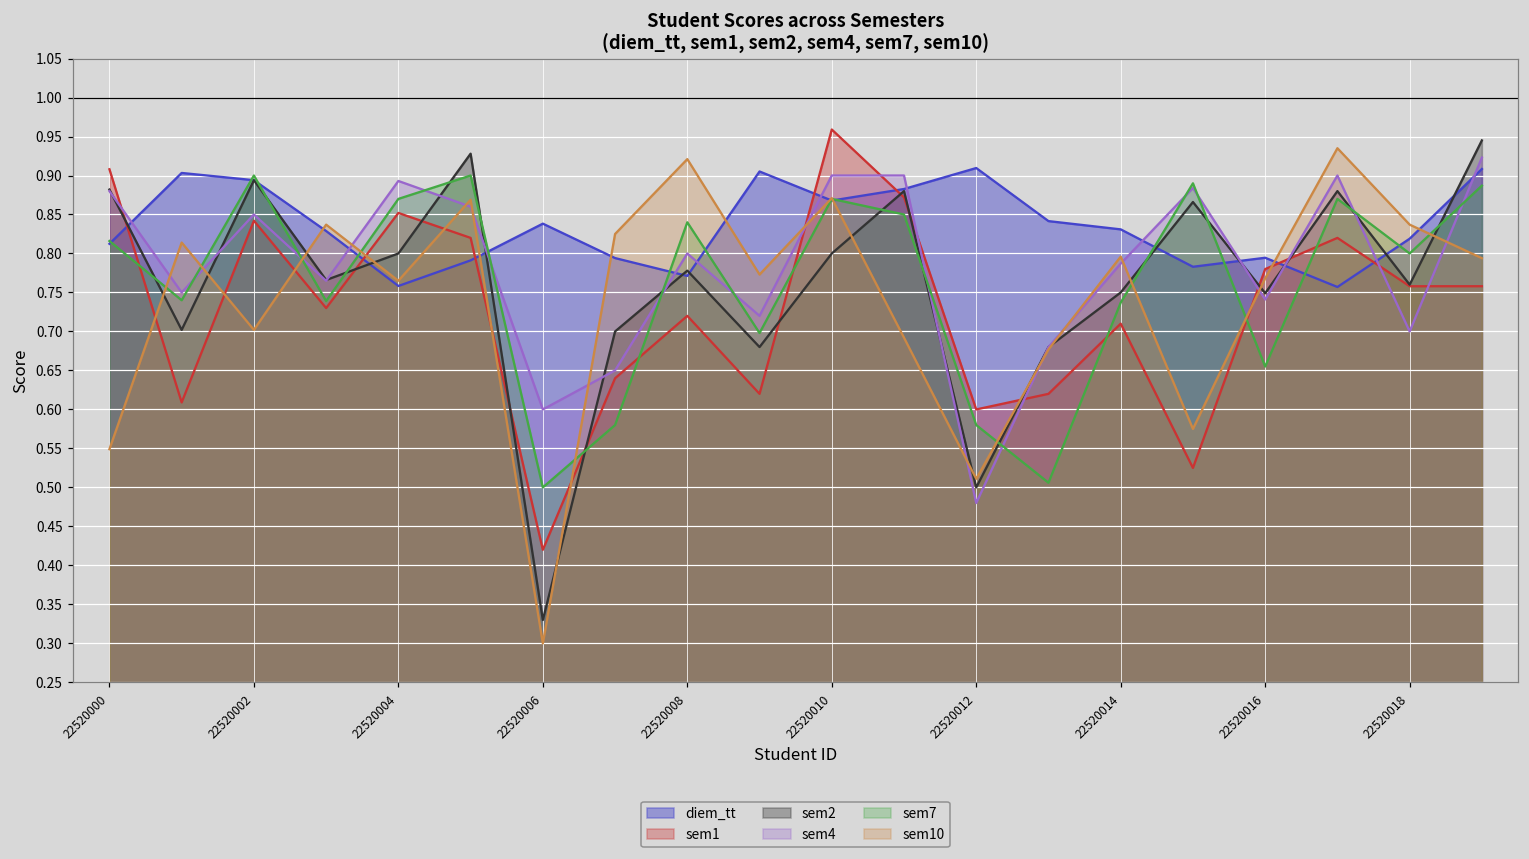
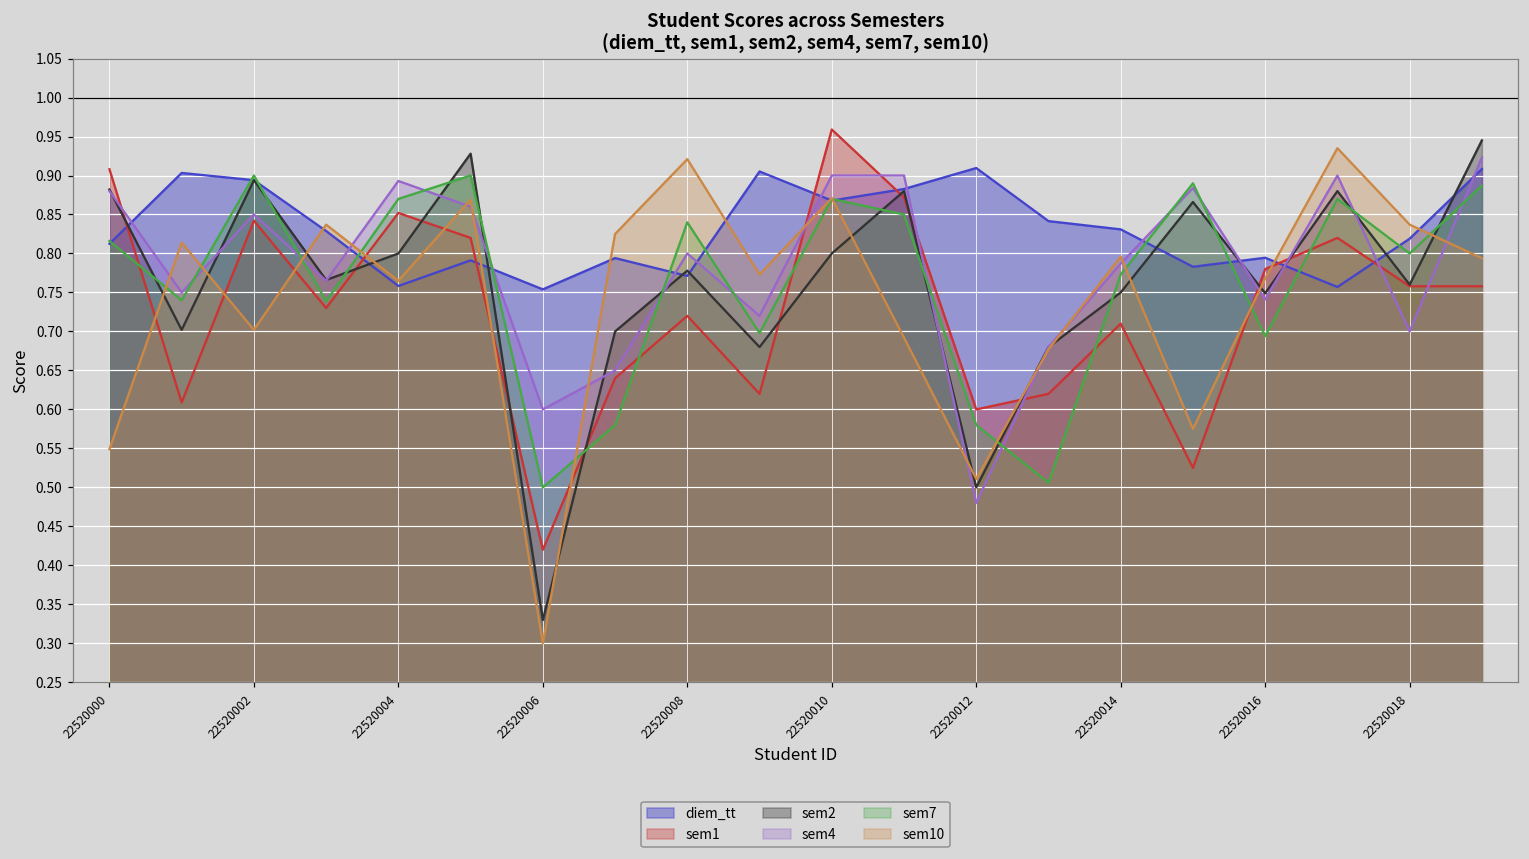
diem_tt, 22520006: 0.84 -> 0.75
sem7, 22520014: 0.74 -> 0.77
sem7, 22520016: 0.66 -> 0.69
